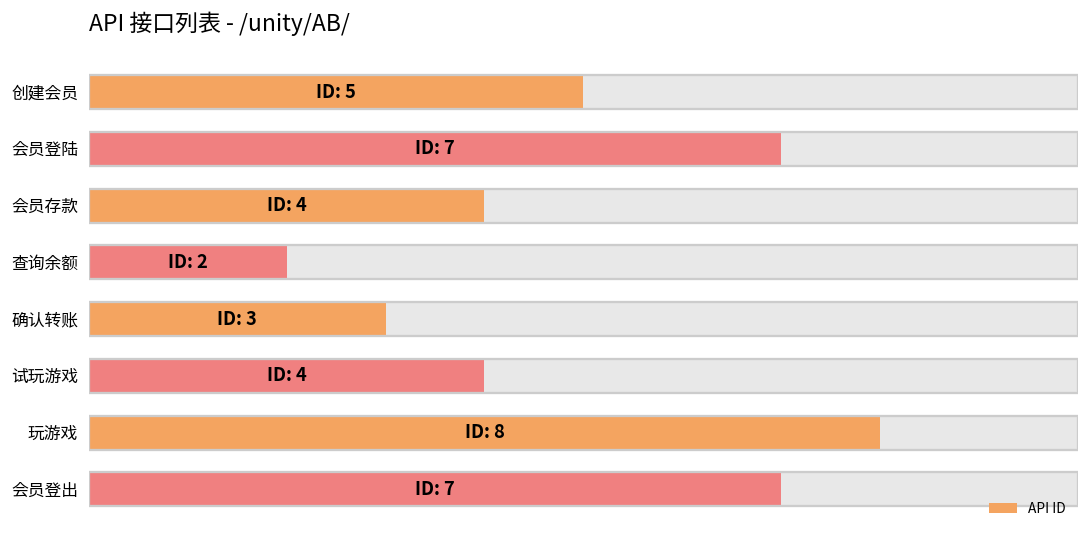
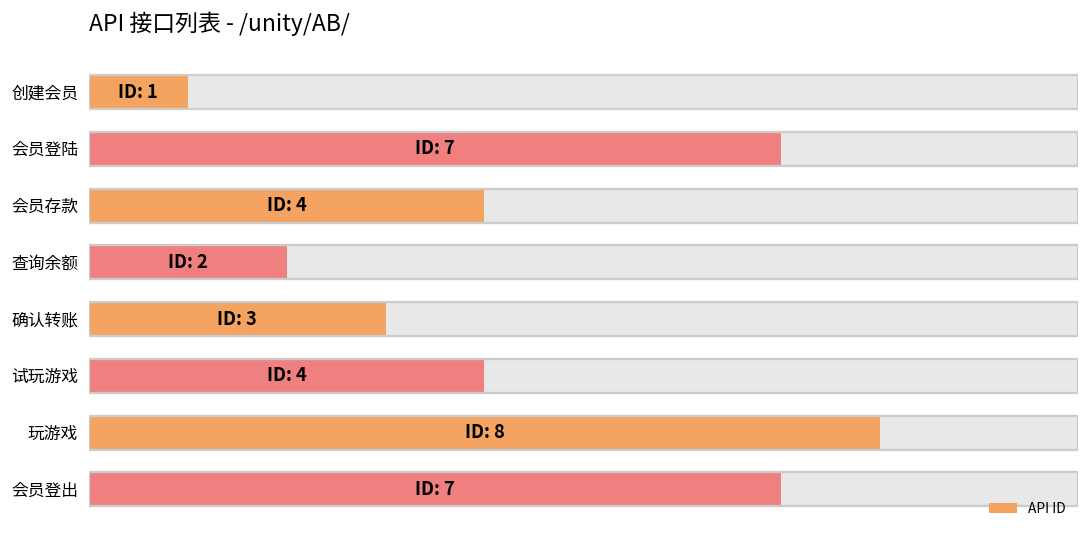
API ID, 创建会员: 5 -> 1
